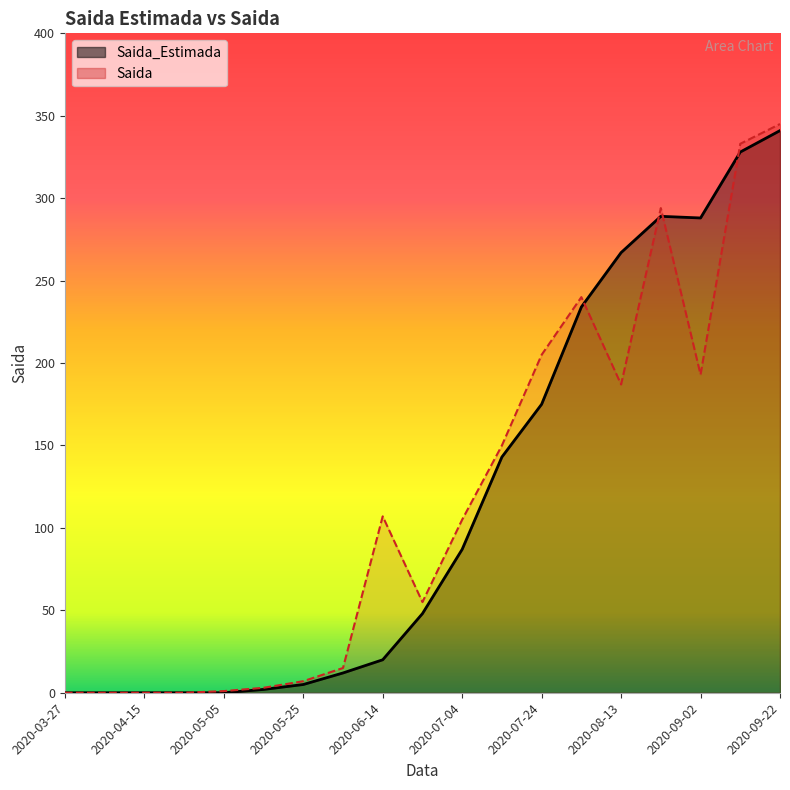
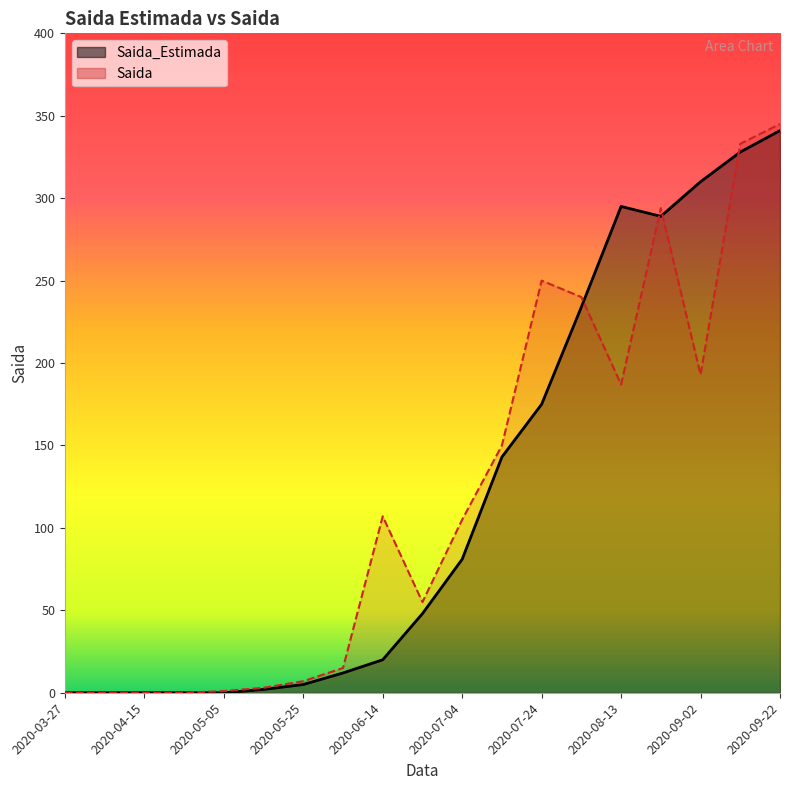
Saida_Estimada, 2020-07-04: 87 -> 81
Saida, 2020-07-24: 205 -> 250
Saida_Estimada, 2020-08-13: 267 -> 295
Saida_Estimada, 2020-09-02: 288 -> 310
